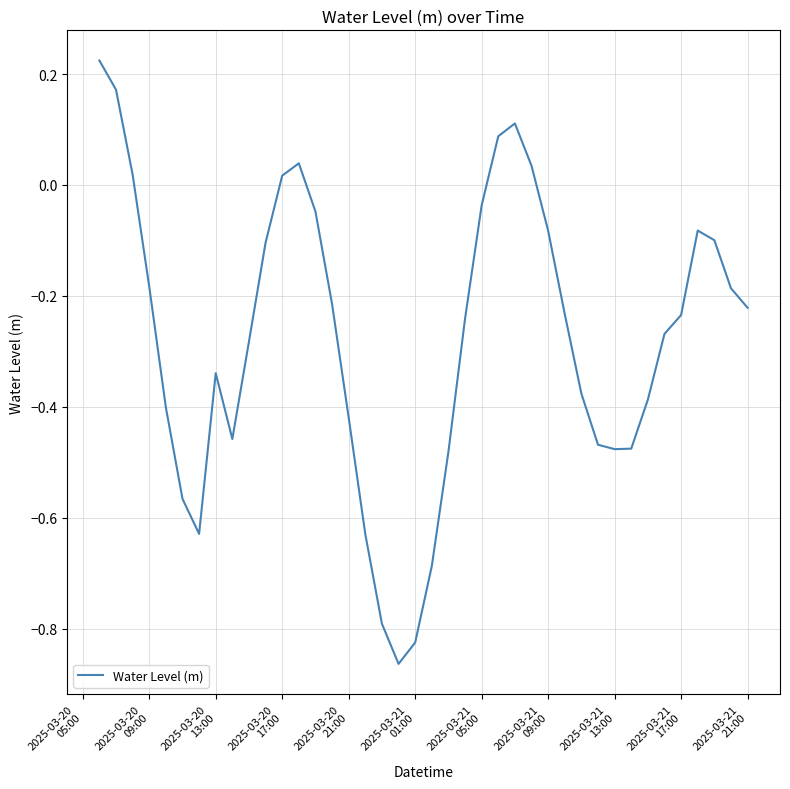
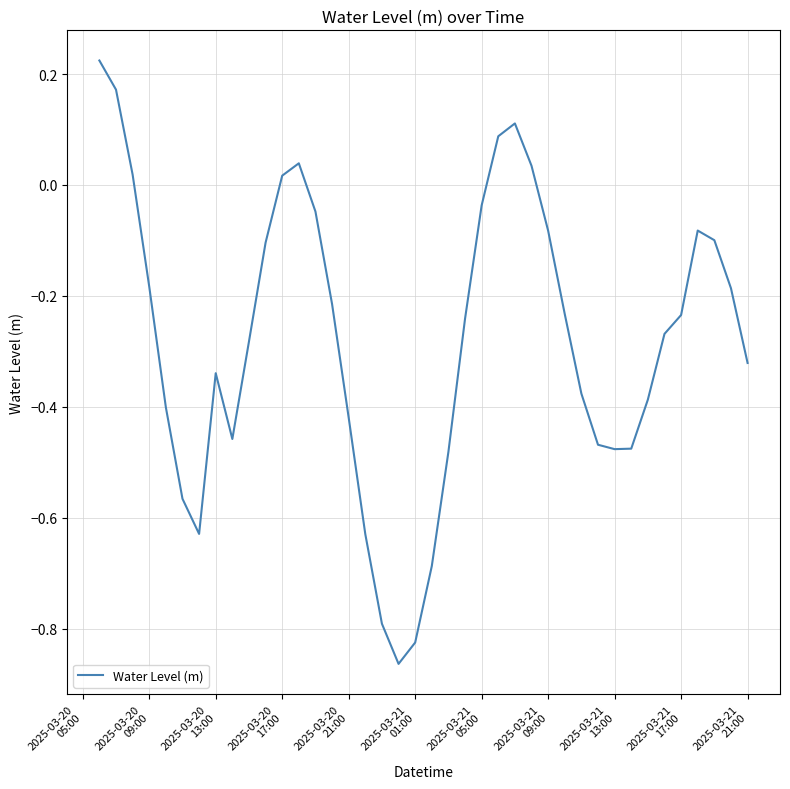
2025-03-21 21:00: -0.22 -> -0.32
